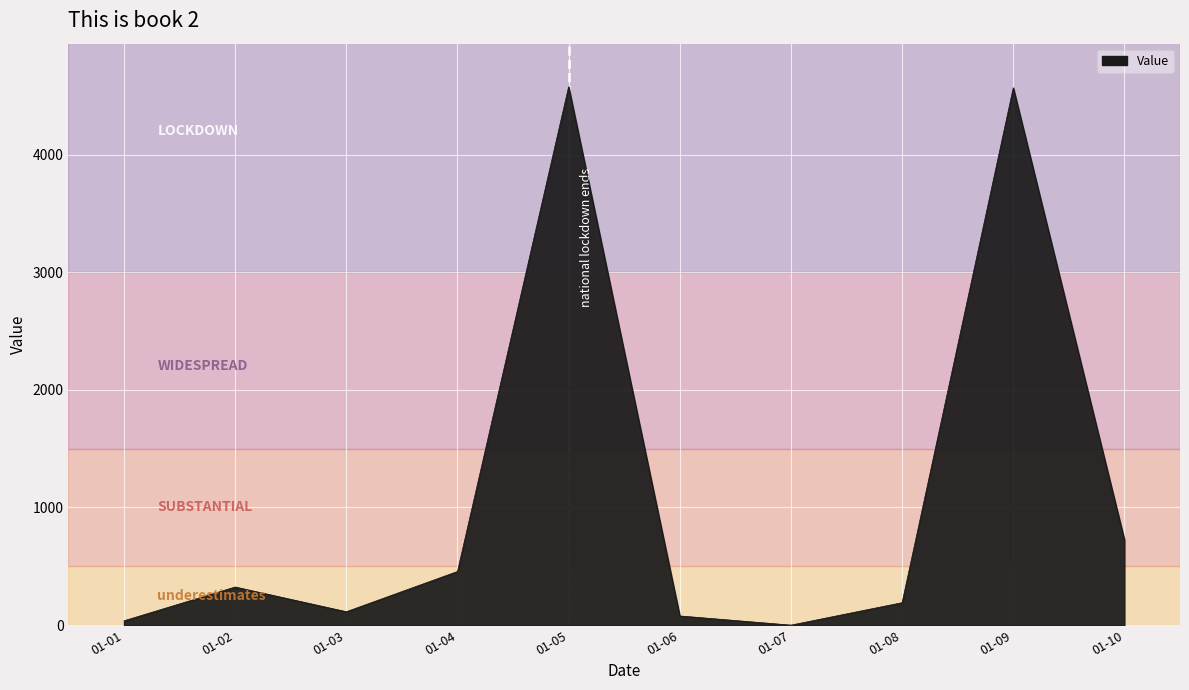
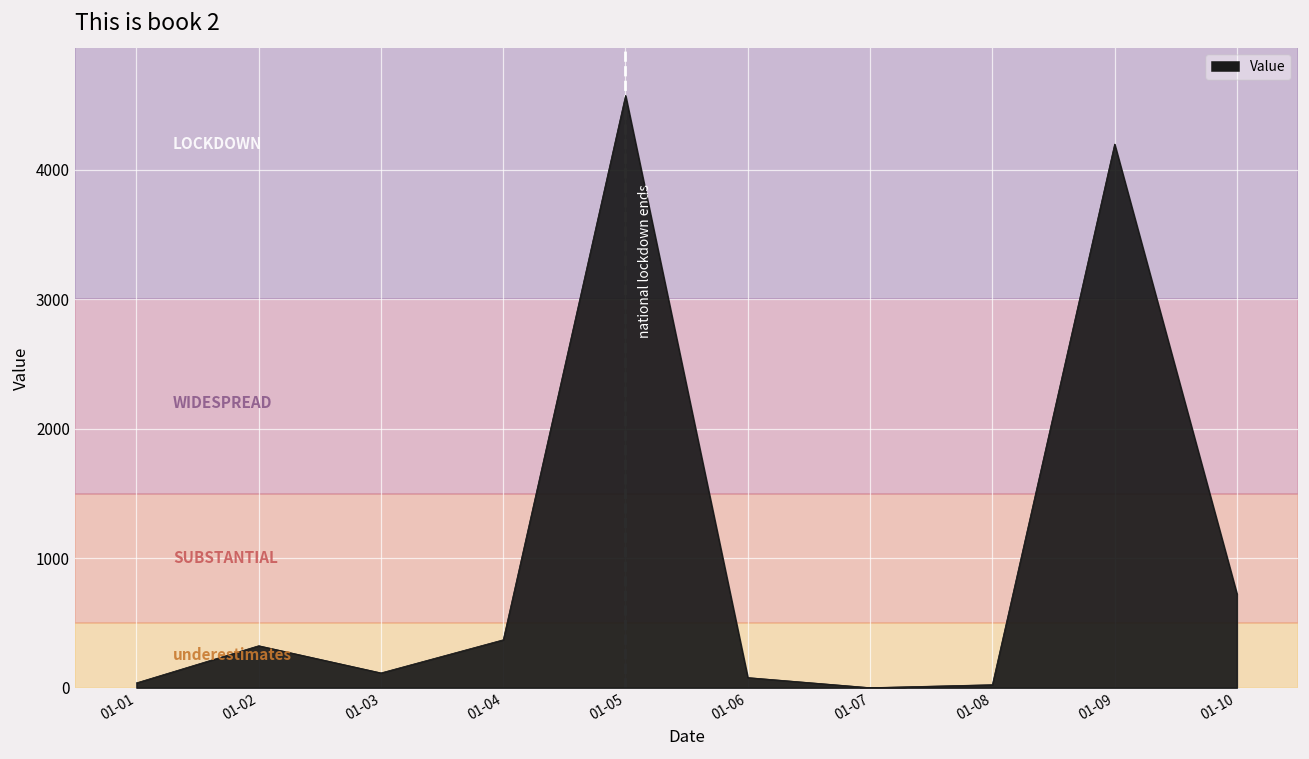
01-04: 460 -> 370
01-08: 190 -> 20
01-09: 4570 -> 4200
